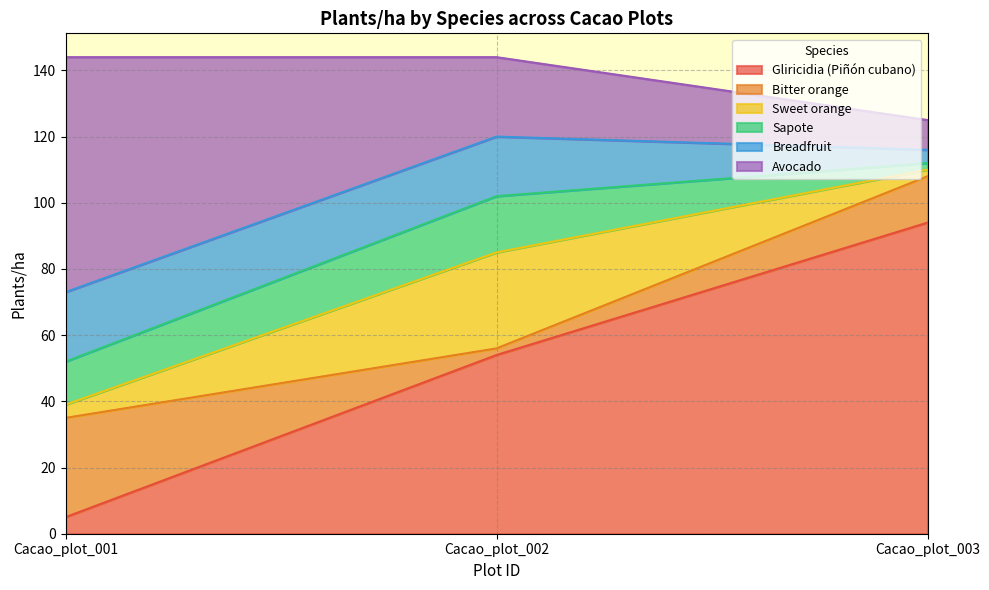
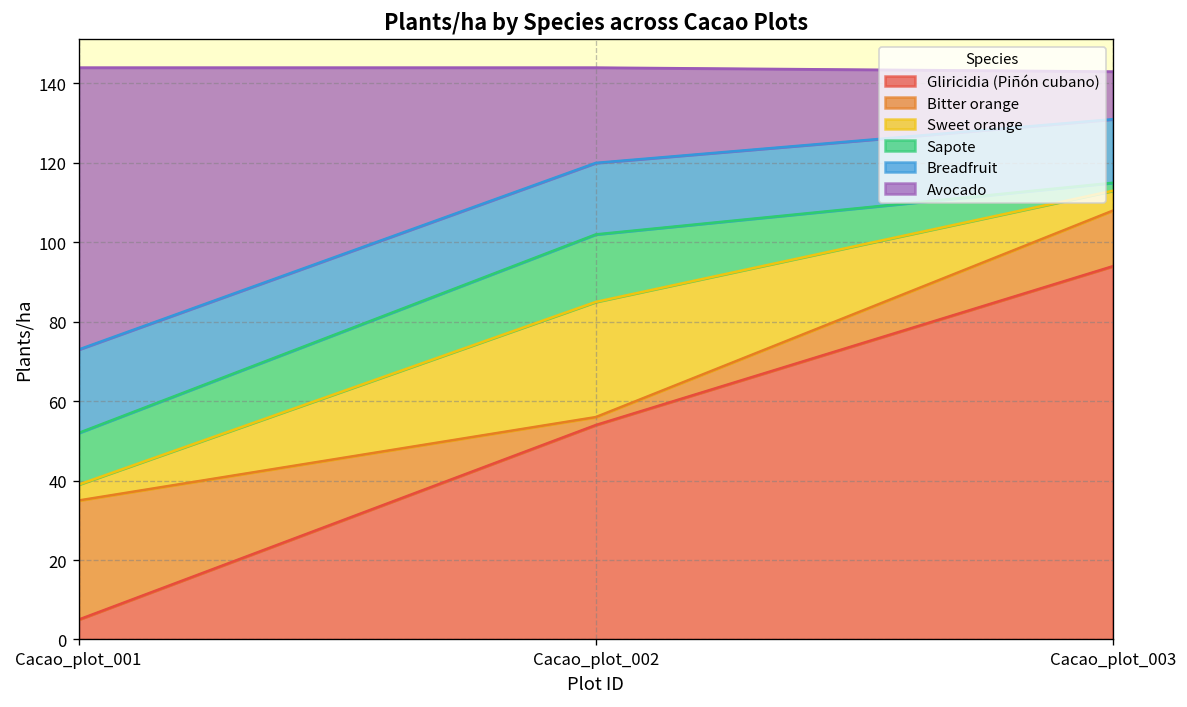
Sweet orange, Cacao_plot_003: 2 -> 5
Breadfruit, Cacao_plot_003: 4 -> 16
Avocado, Cacao_plot_003: 9 -> 12
